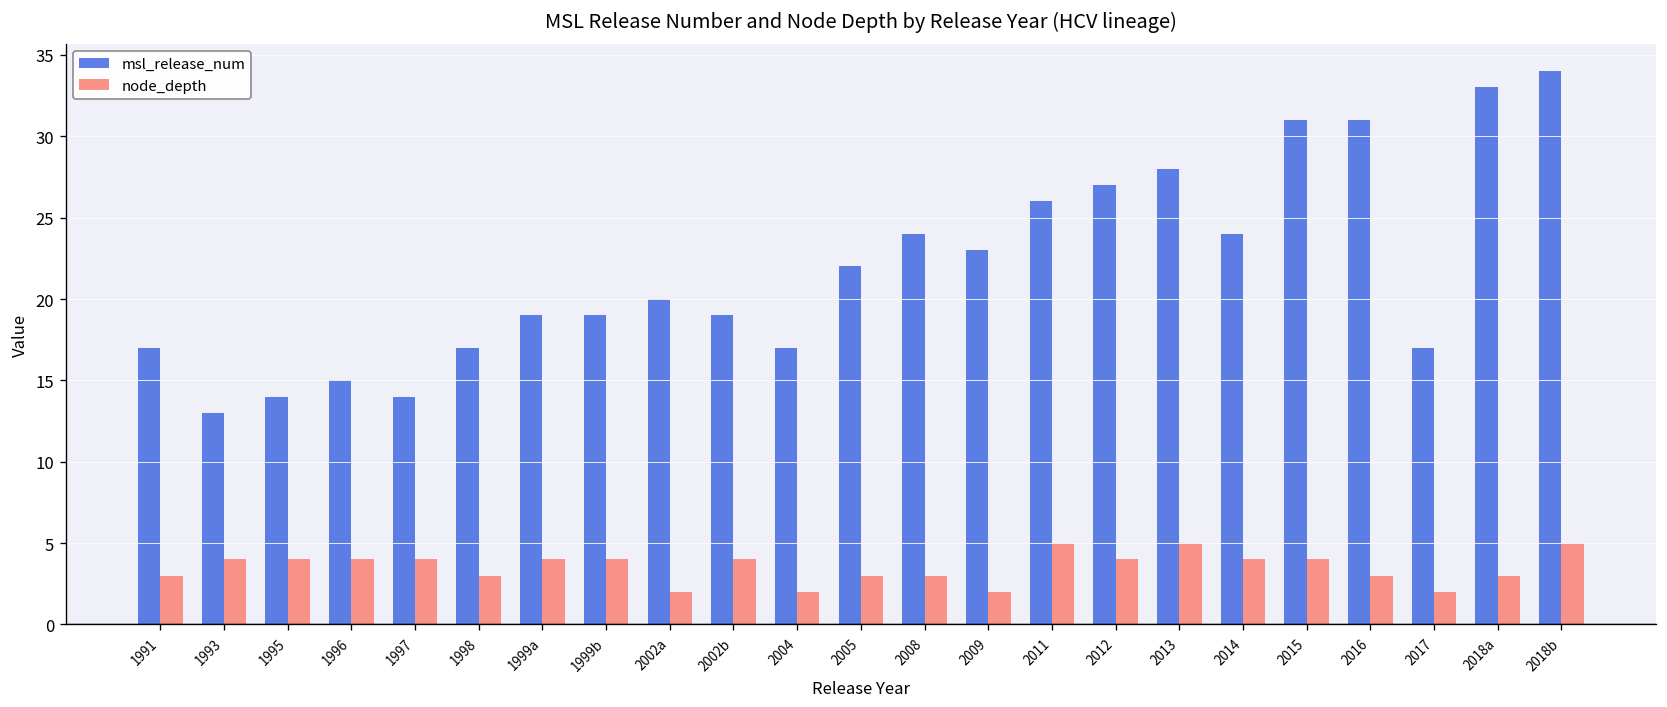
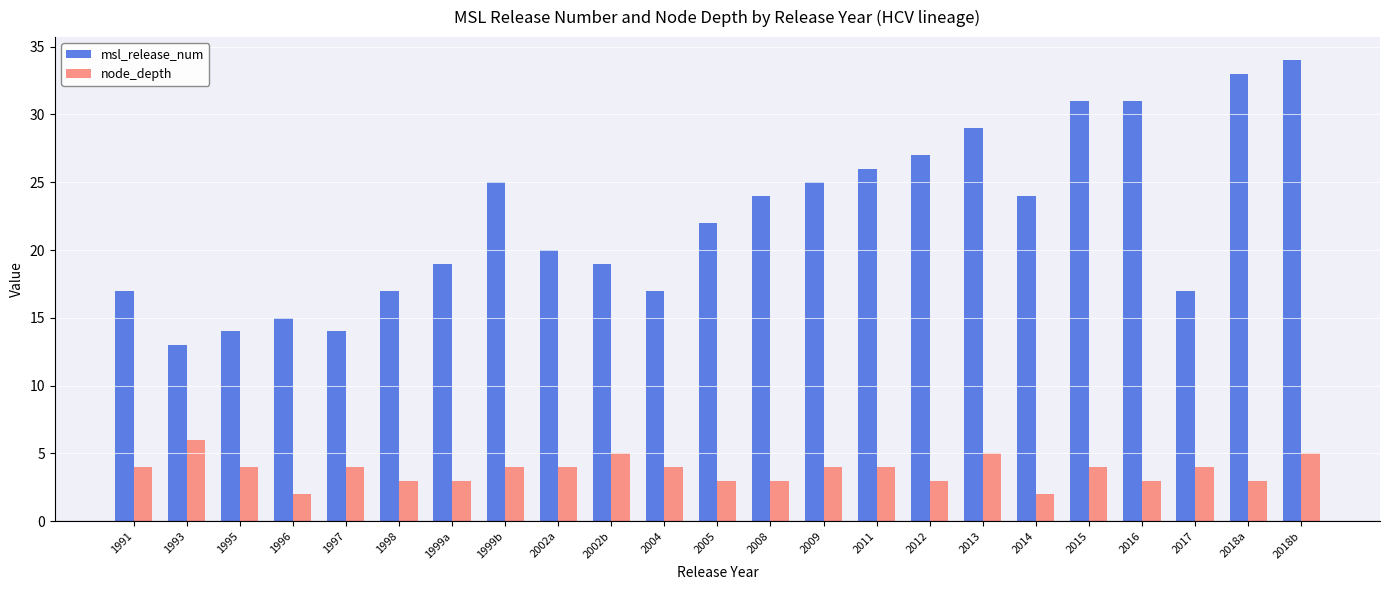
node_depth, 1991: 3 -> 4
node_depth, 1993: 4 -> 6
node_depth, 1996: 4 -> 2
node_depth, 1999a: 4 -> 3
msl_release_num, 1999b: 19 -> 25
node_depth, 2002a: 2 -> 4
node_depth, 2002b: 4 -> 5
node_depth, 2004: 2 -> 4
msl_release_num, 2009: 23 -> 25
node_depth, 2009: 2 -> 4
node_depth, 2011: 5 -> 4
node_depth, 2012: 4 -> 3
msl_release_num, 2013: 28 -> 29
node_depth, 2014: 4 -> 2
node_depth, 2017: 2 -> 4
